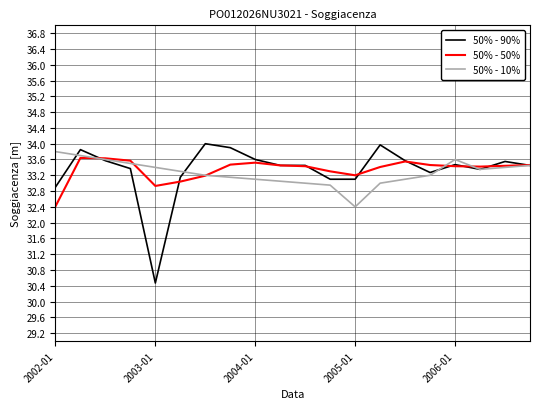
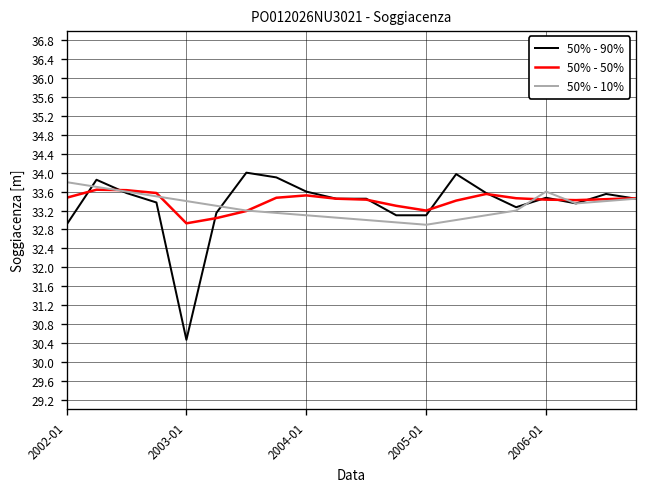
50% - 50%, 2002-01: 32.4 -> 33.5
50% - 10%, 2005-01: 32.4 -> 32.9
